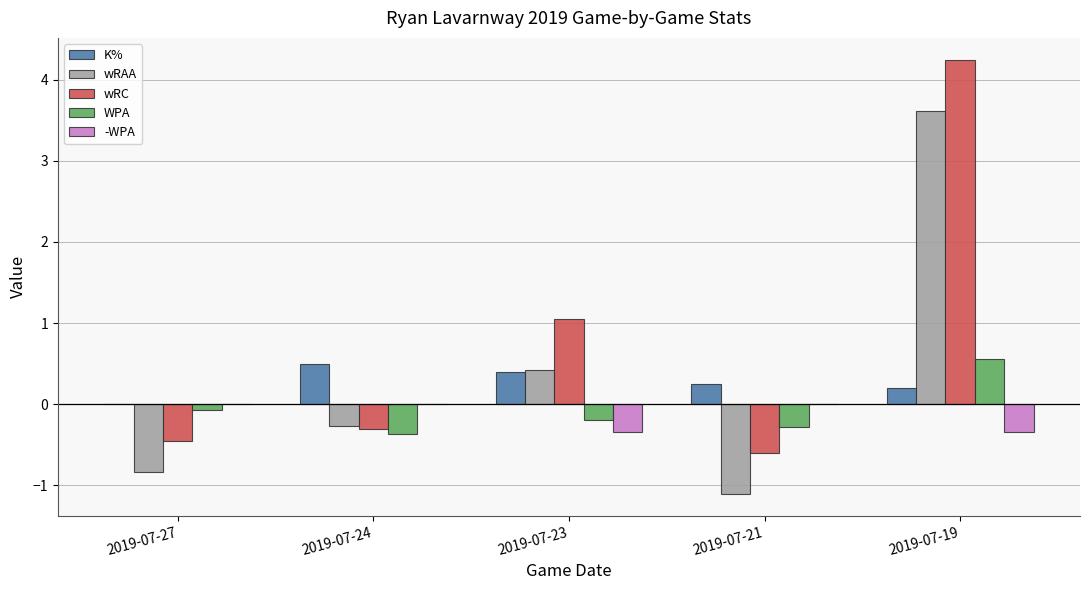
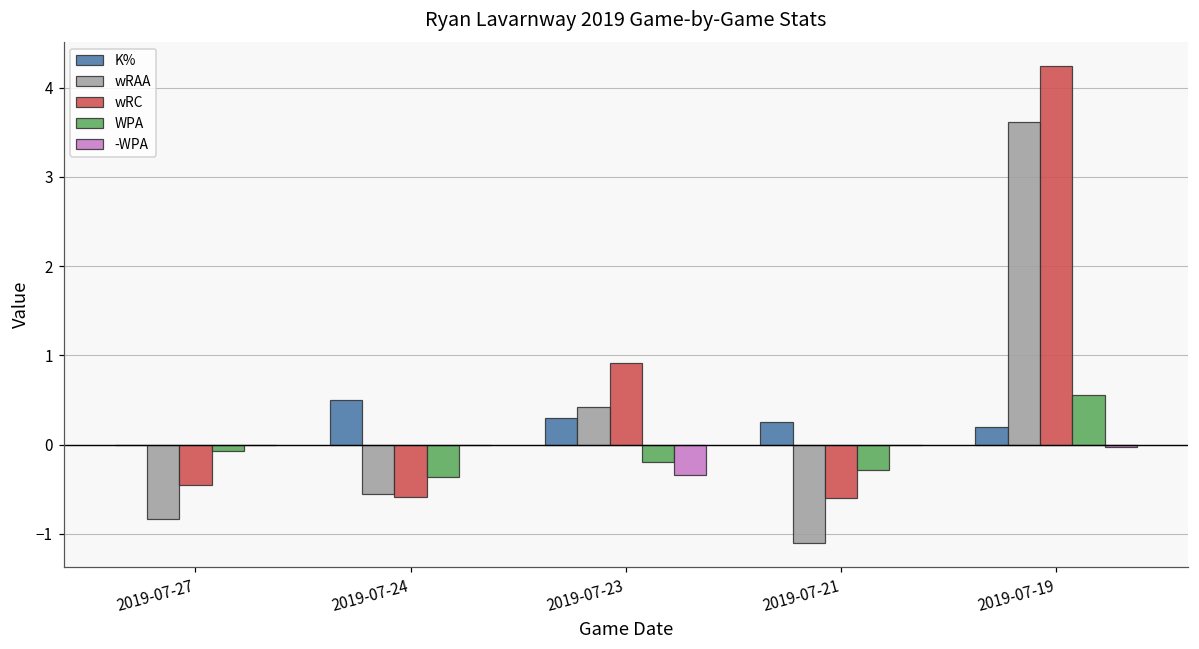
wRAA, 2019-07-24: -0.3 -> -0.6
wRC, 2019-07-24: -0.3 -> -0.6
K%, 2019-07-23: 0.4 -> 0.3
wRC, 2019-07-23: 1.0 -> 0.9
-WPA, 2019-07-19: -0.3 -> 0.0
